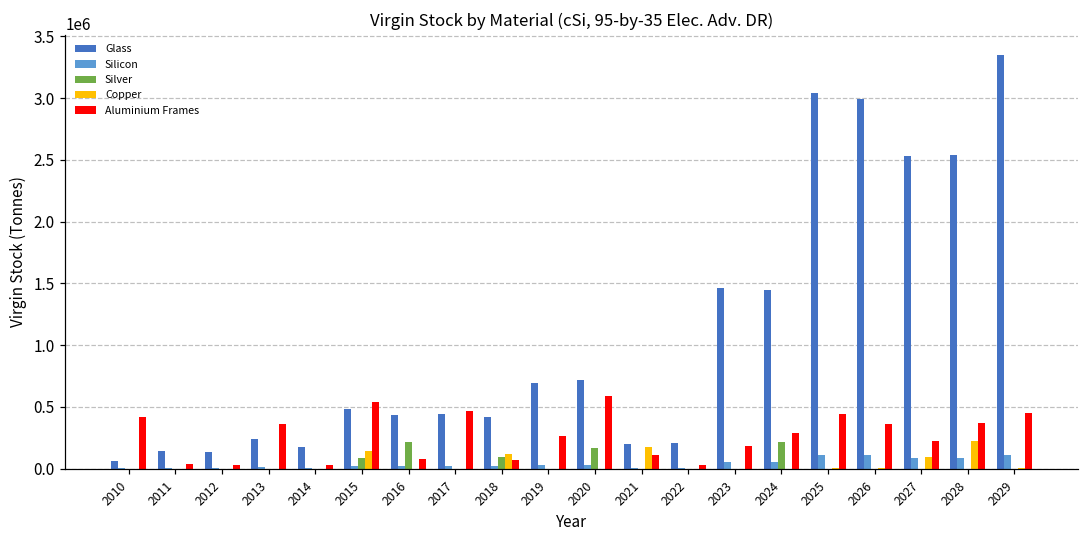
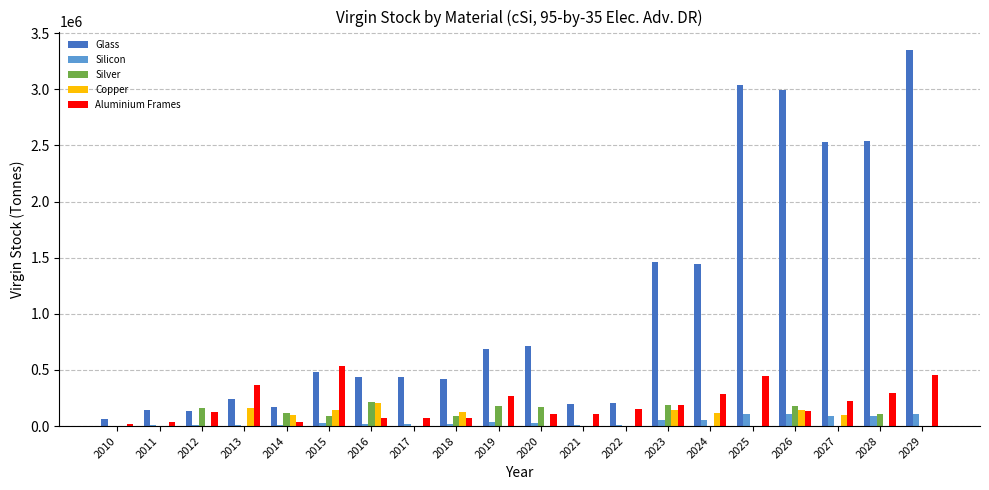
Aluminium Frames, 2010: 420000 -> 20000
Silver, 2012: 0 -> 160000
Aluminium Frames, 2012: 30000 -> 130000
Copper, 2013: 0 -> 160000
Silver, 2014: 0 -> 120000
Copper, 2014: 0 -> 100000
Copper, 2016: 0 -> 200000
Aluminium Frames, 2017: 470000 -> 70000
Silver, 2019: 0 -> 180000
Aluminium Frames, 2020: 590000 -> 110000
Copper, 2021: 170000 -> 0
Aluminium Frames, 2022: 30000 -> 150000
Silver, 2023: 0 -> 180000
Copper, 2023: 0 -> 150000
Silver, 2024: 210000 -> 0
Copper, 2024: 0 -> 120000
Silver, 2026: 0 -> 180000
Copper, 2026: 0 -> 140000
Aluminium Frames, 2026: 360000 -> 130000
Silver, 2028: 0 -> 110000
Copper, 2028: 220000 -> 0
Aluminium Frames, 2028: 370000 -> 290000
